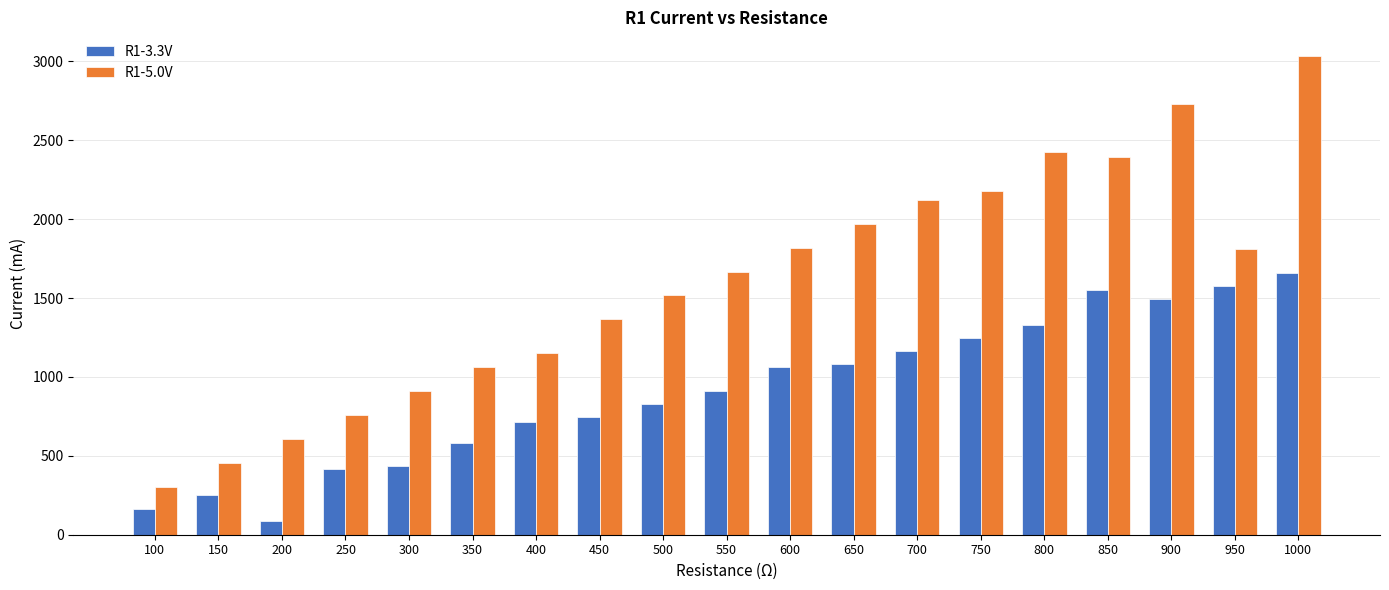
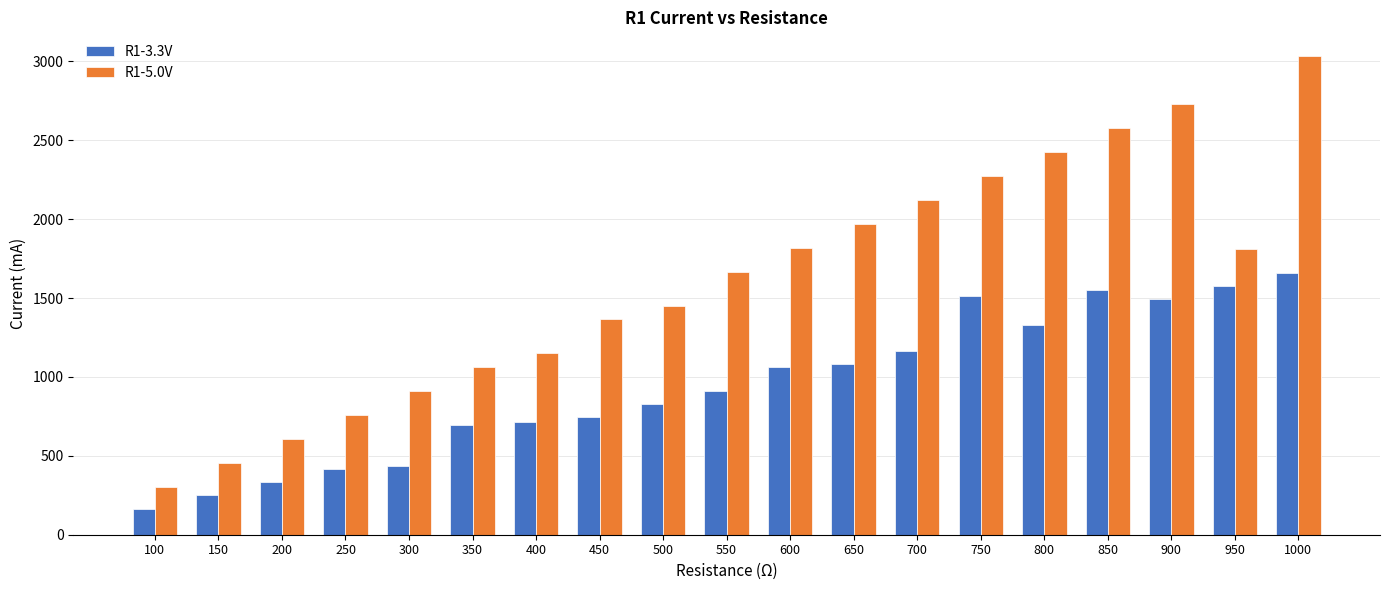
R1-3.3V, 200: 90 -> 330
R1-3.3V, 350: 580 -> 690
R1-5.0V, 500: 1520 -> 1450
R1-3.3V, 750: 1250 -> 1510
R1-5.0V, 750: 2180 -> 2270
R1-5.0V, 850: 2390 -> 2580
